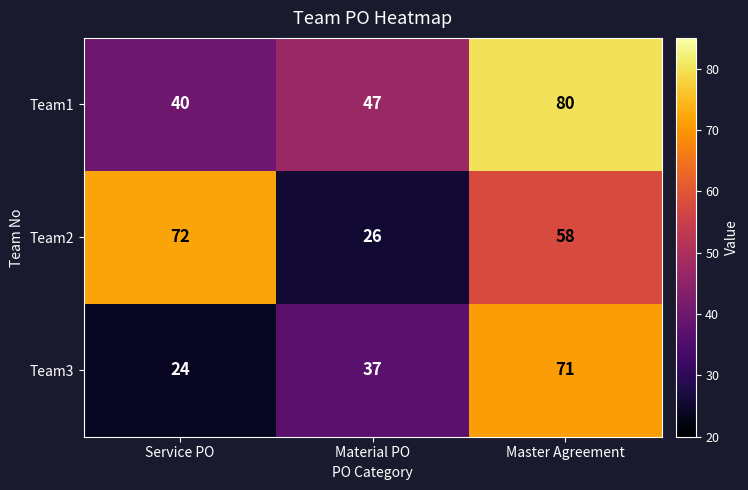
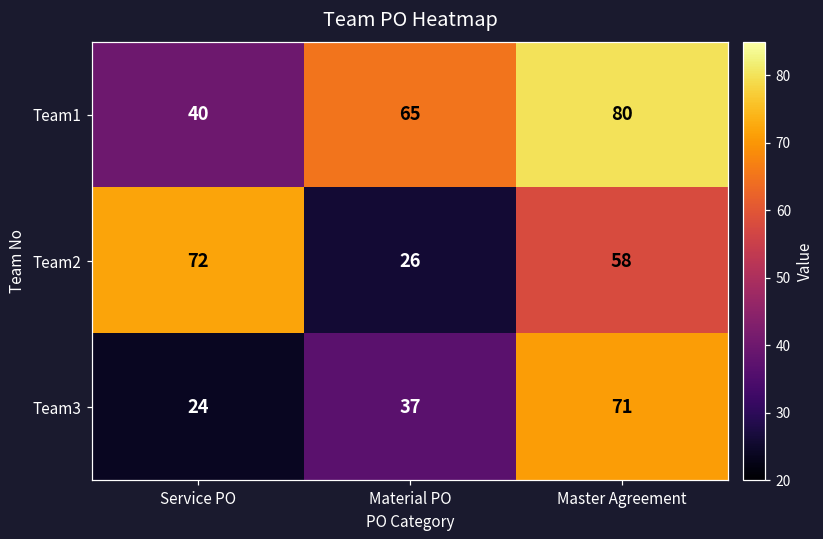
Team1, Material PO: 47 -> 65
